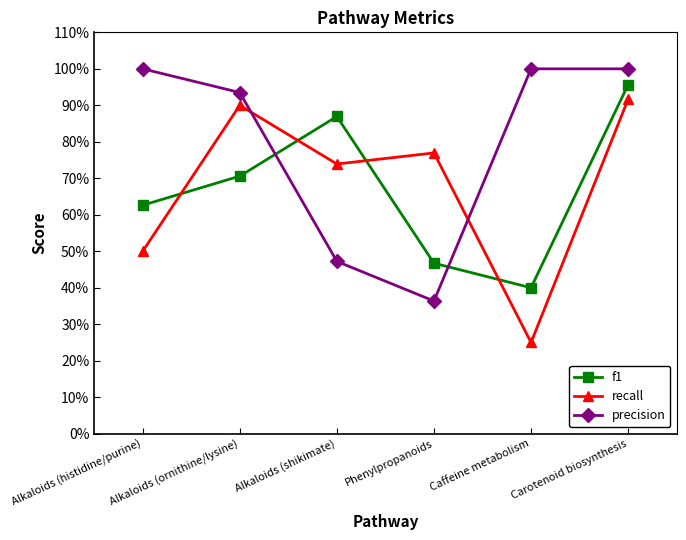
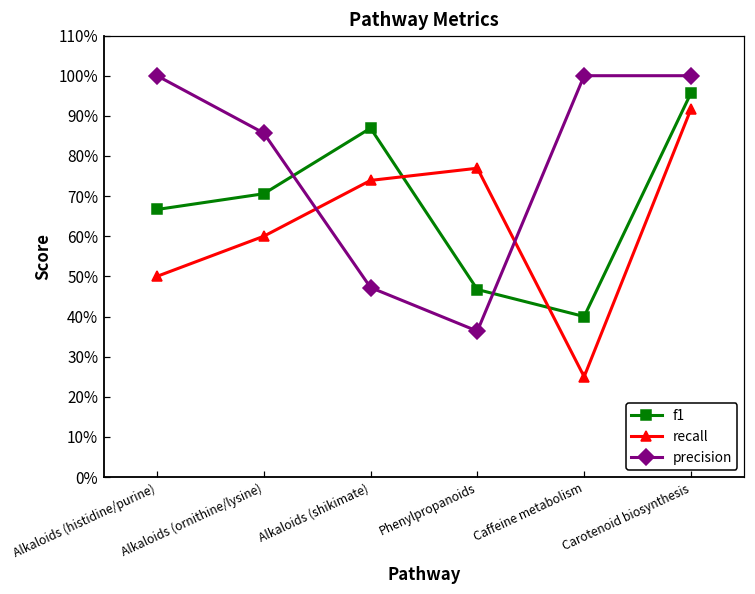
f1, Alkaloids (histidine/purine): 63% -> 67%
recall, Alkaloids (ornithine/lysine): 90% -> 60%
precision, Alkaloids (ornithine/lysine): 94% -> 86%
